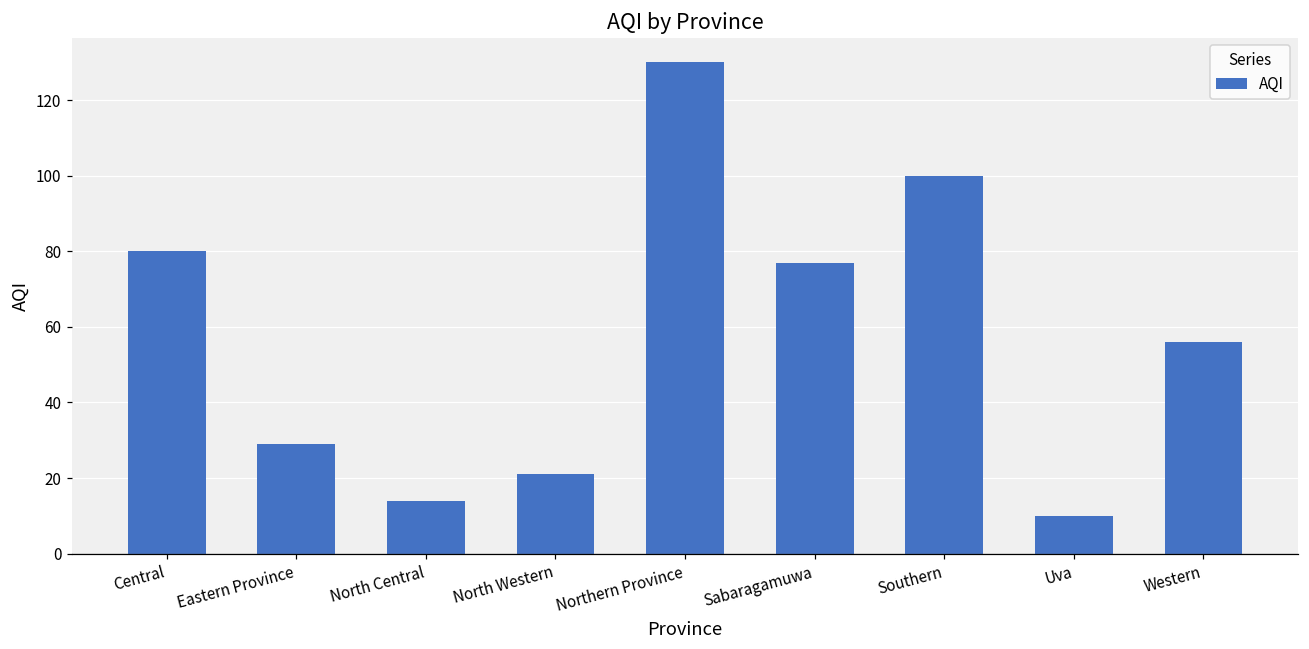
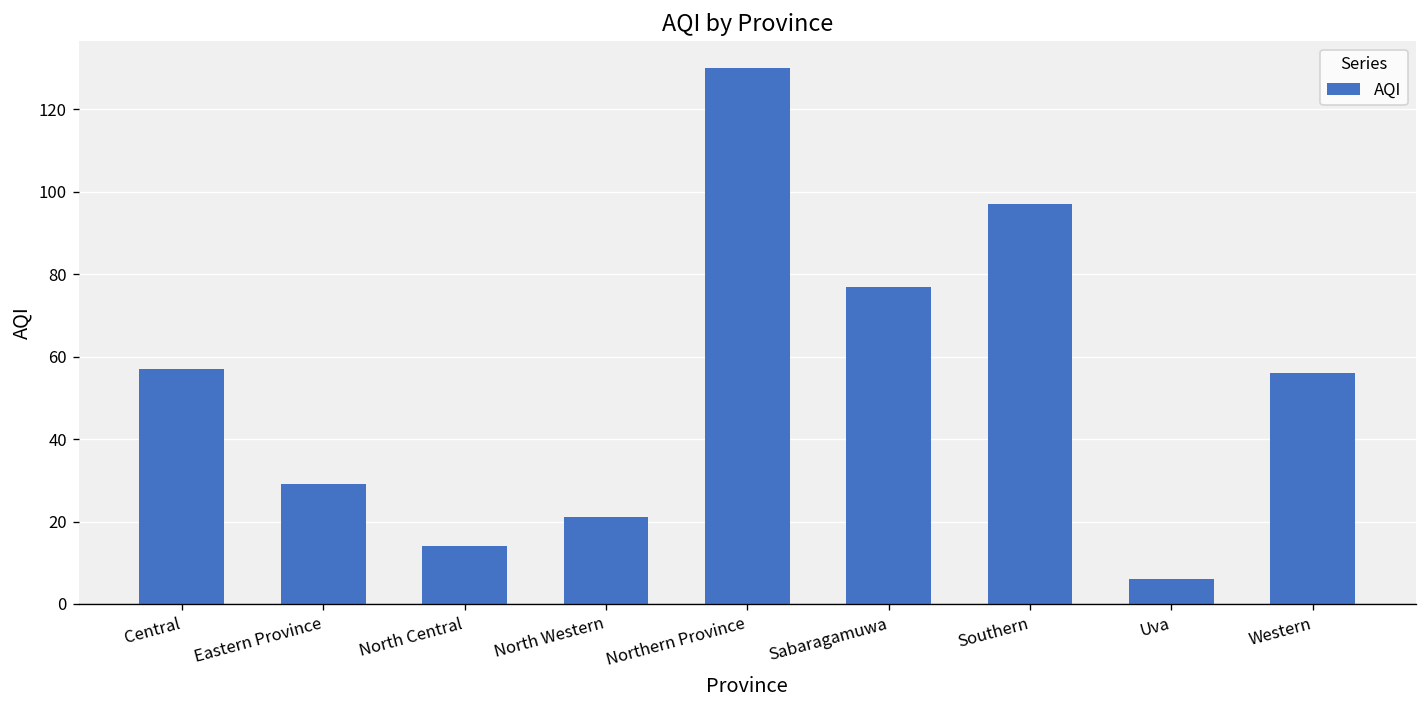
Central: 80 -> 57
Southern: 100 -> 97
Uva: 10 -> 6
